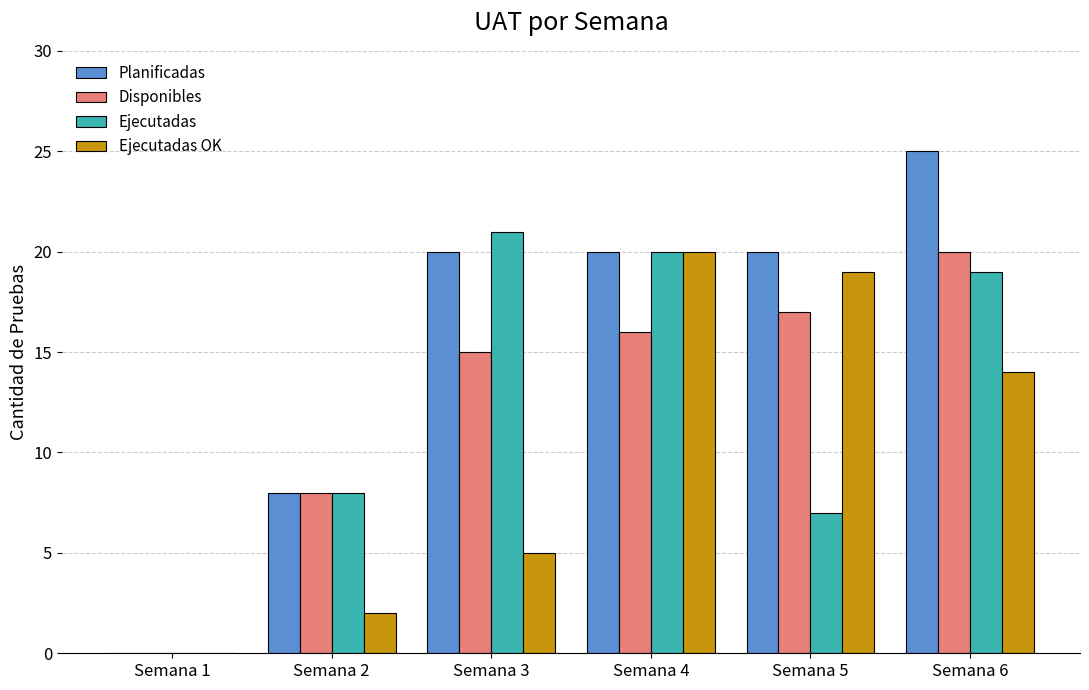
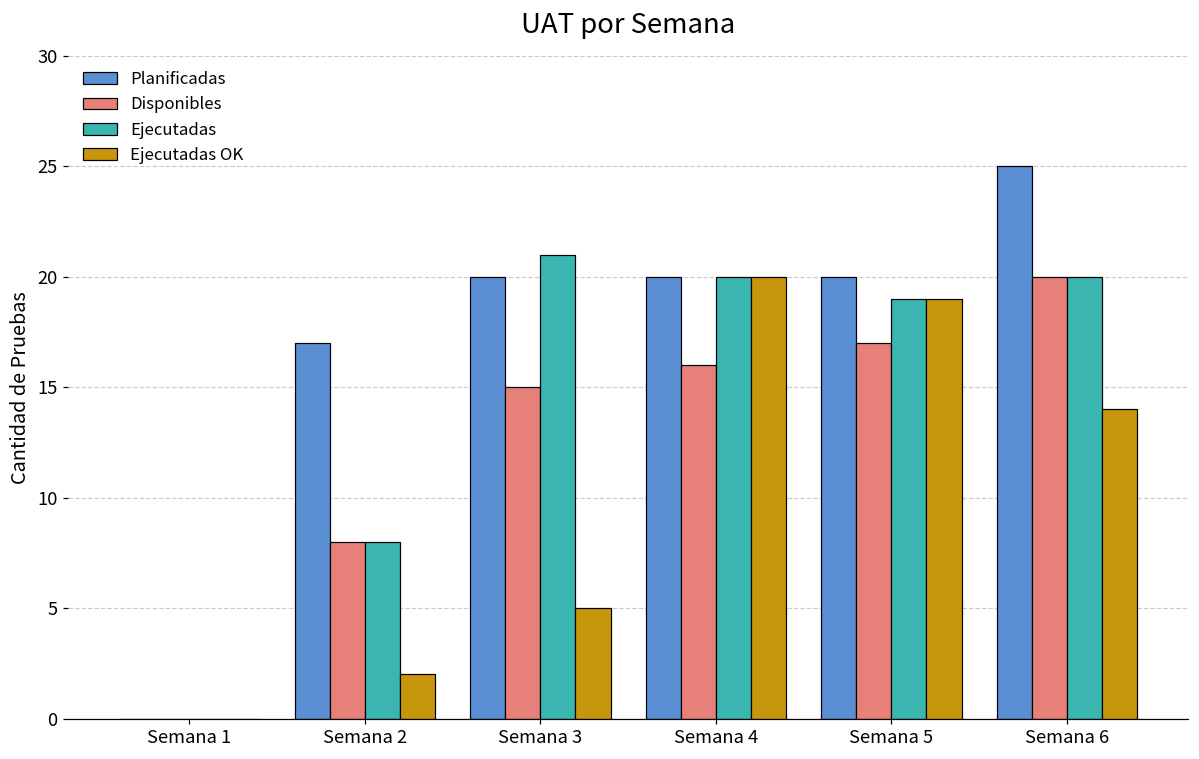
Planificadas, Semana 2: 8 -> 17
Ejecutadas, Semana 5: 7 -> 19
Ejecutadas, Semana 6: 19 -> 20
